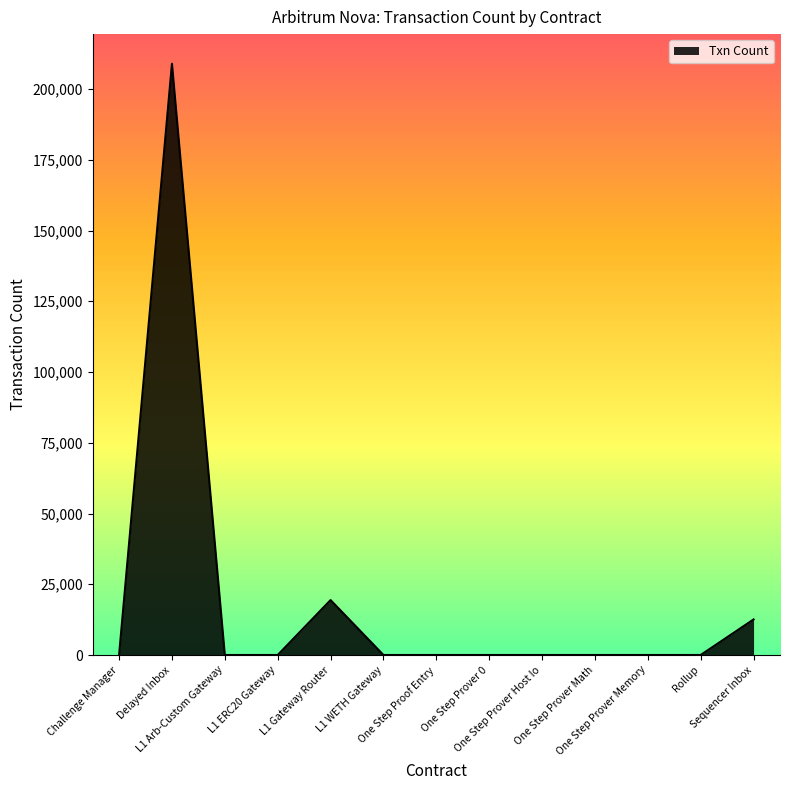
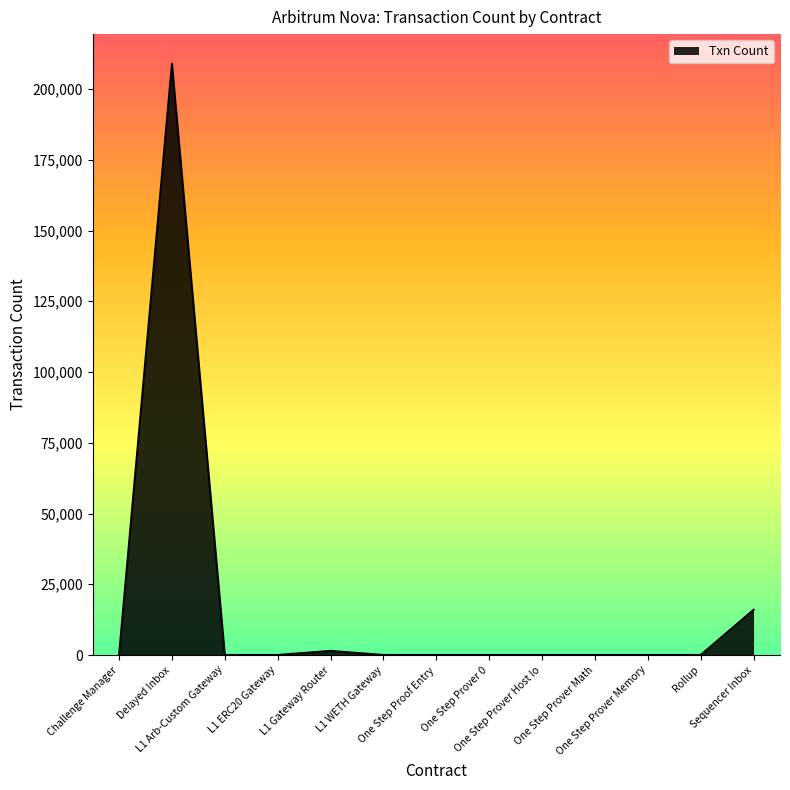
L1 Gateway Router: 19,000 -> 1,000
Sequencer Inbox: 13,000 -> 16,000
